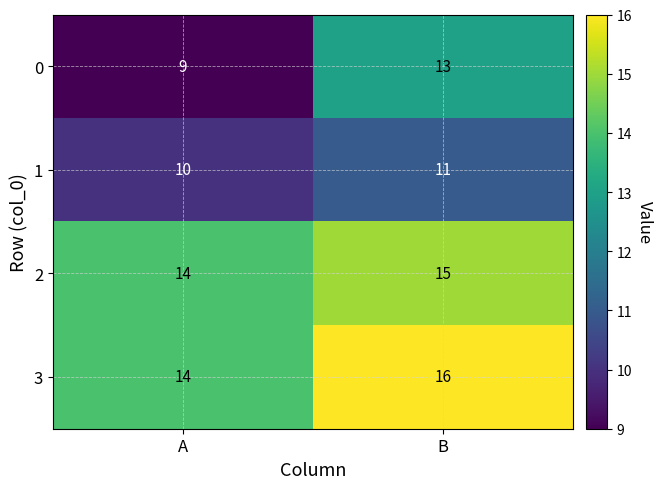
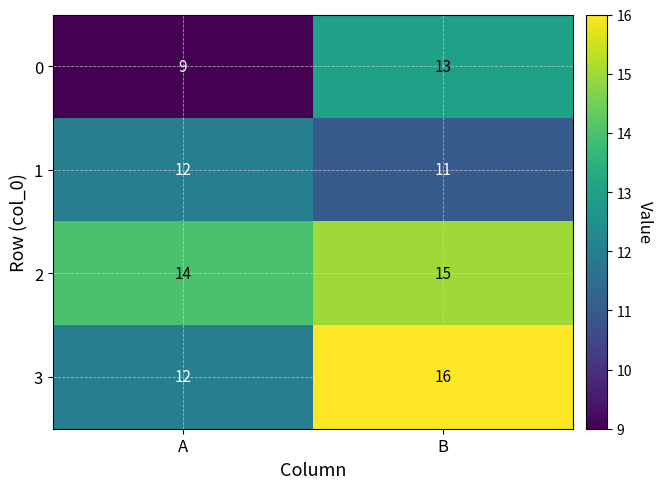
1, A: 10 -> 12
3, A: 14 -> 12
